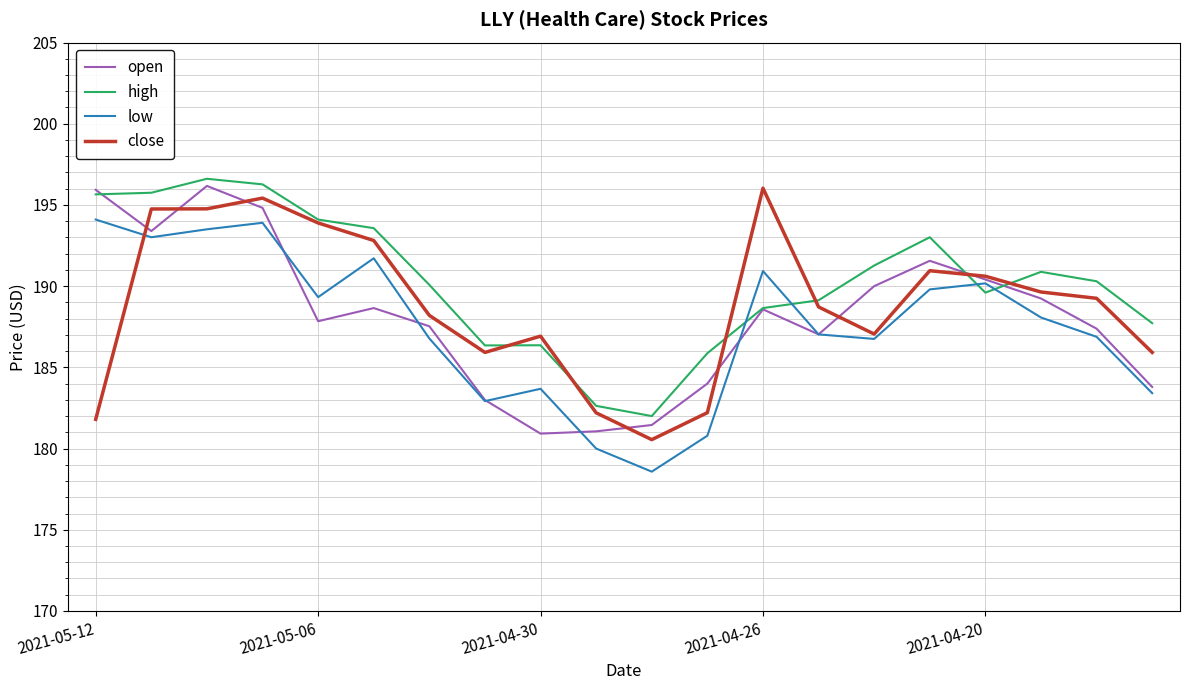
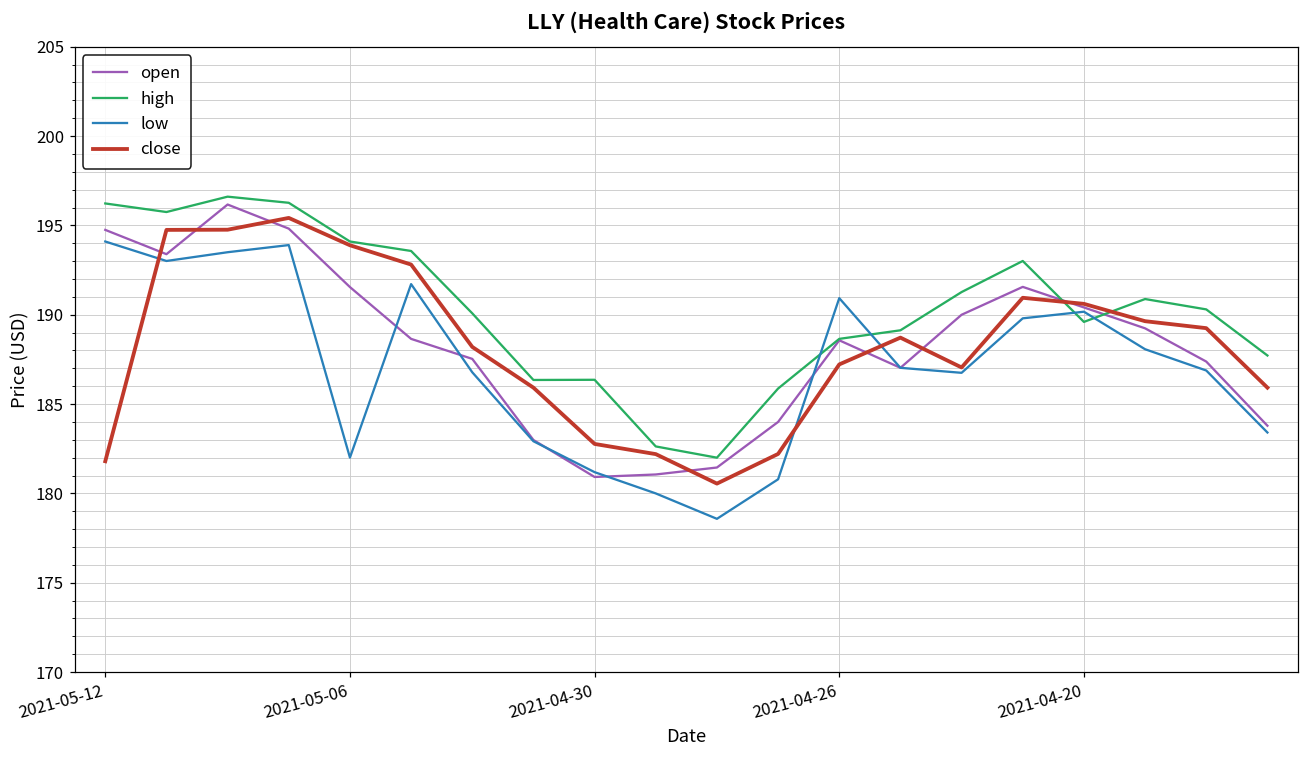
open, 2021-05-12: 195.9 -> 194.8
high, 2021-05-12: 195.7 -> 196.2
open, 2021-05-06: 187.8 -> 191.6
low, 2021-05-06: 189.3 -> 182.0
low, 2021-04-30: 183.7 -> 181.2
close, 2021-04-30: 186.9 -> 182.8
close, 2021-04-26: 196.0 -> 187.2
